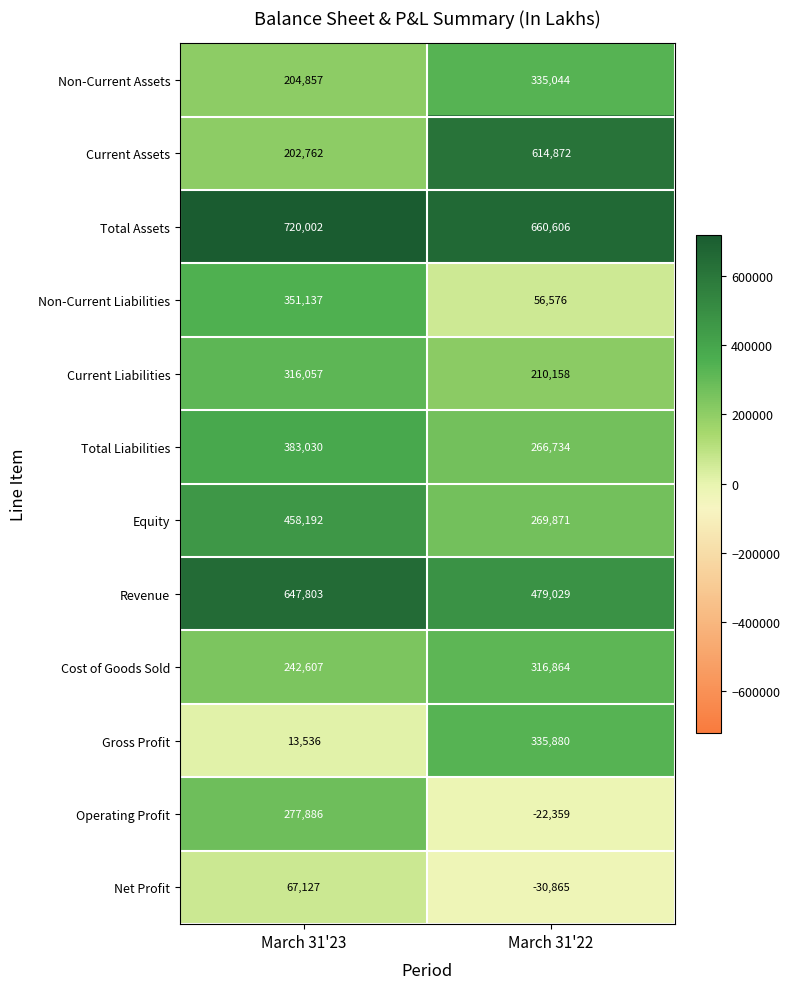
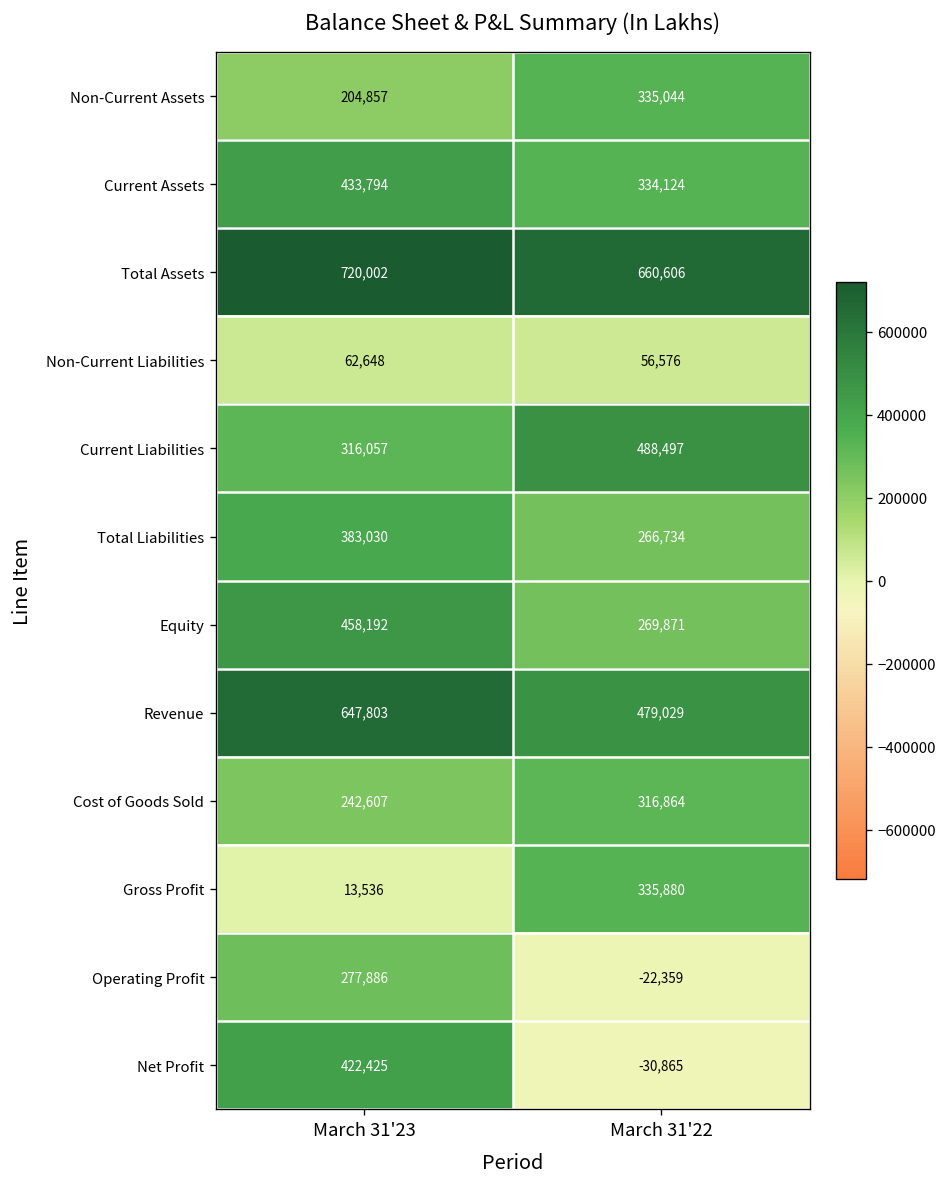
Current Assets, March 31'23: 202,762 -> 433,794
Current Assets, March 31'22: 614,872 -> 334,124
Non-Current Liabilities, March 31'23: 351,137 -> 62,648
Current Liabilities, March 31'22: 210,158 -> 488,497
Net Profit, March 31'23: 67,127 -> 422,425
